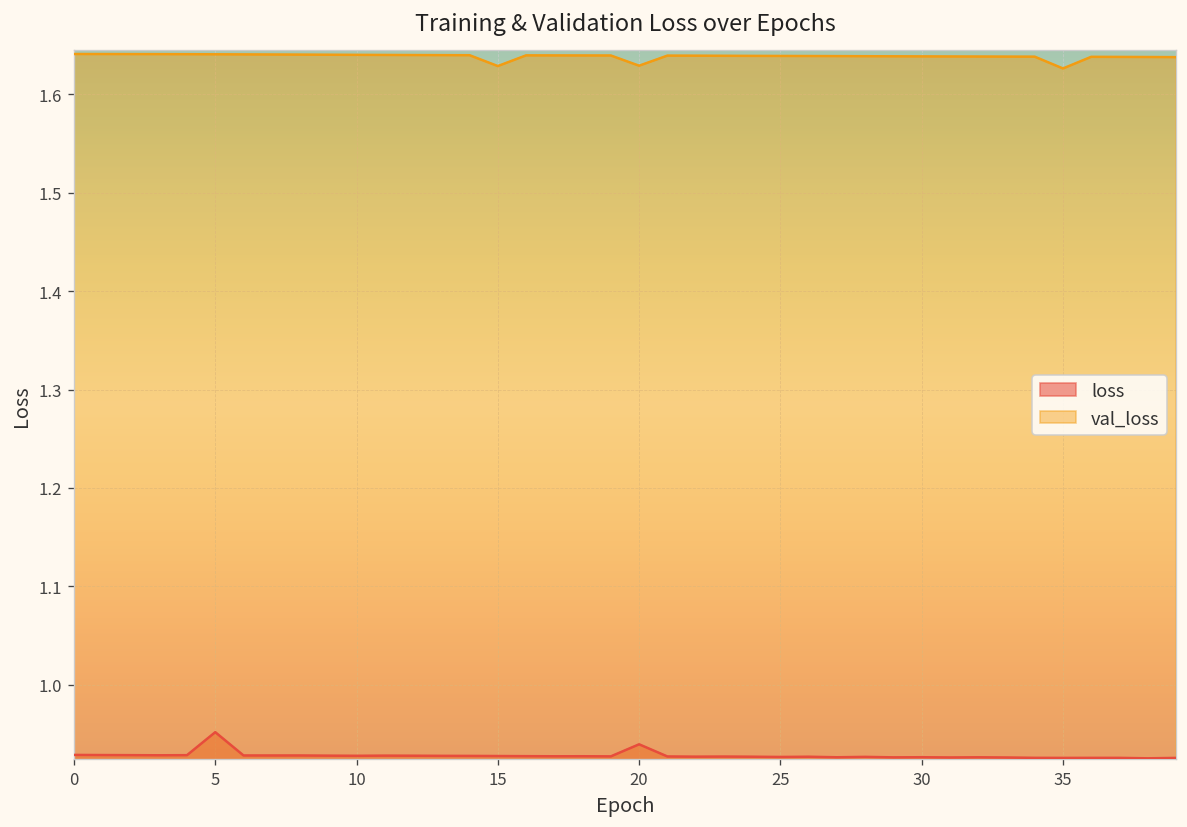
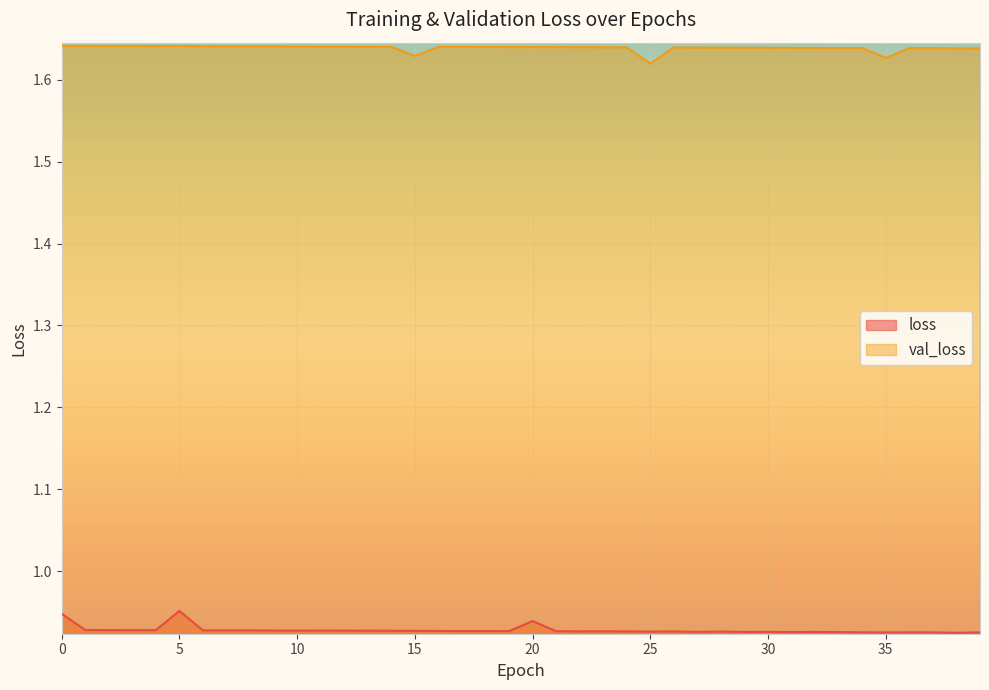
loss, 0: 0.93 -> 0.95
val_loss, 20: 1.63 -> 1.64
val_loss, 25: 1.64 -> 1.62
